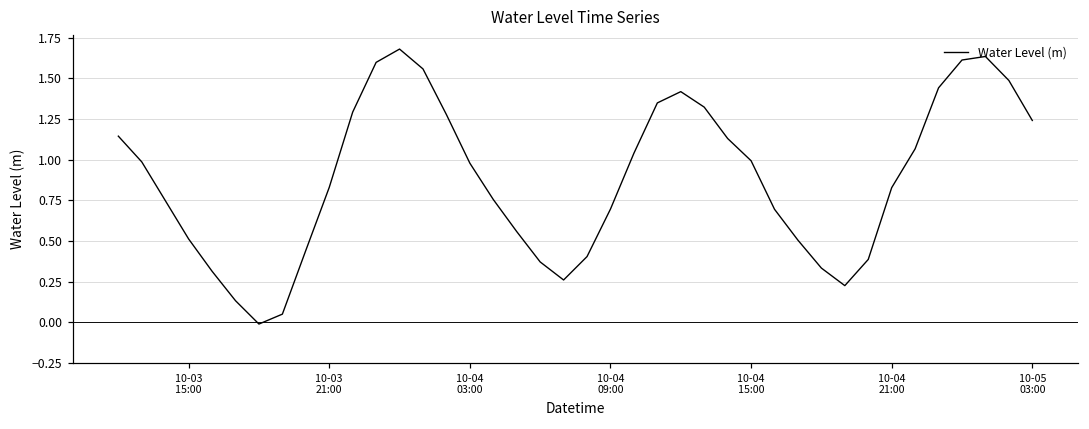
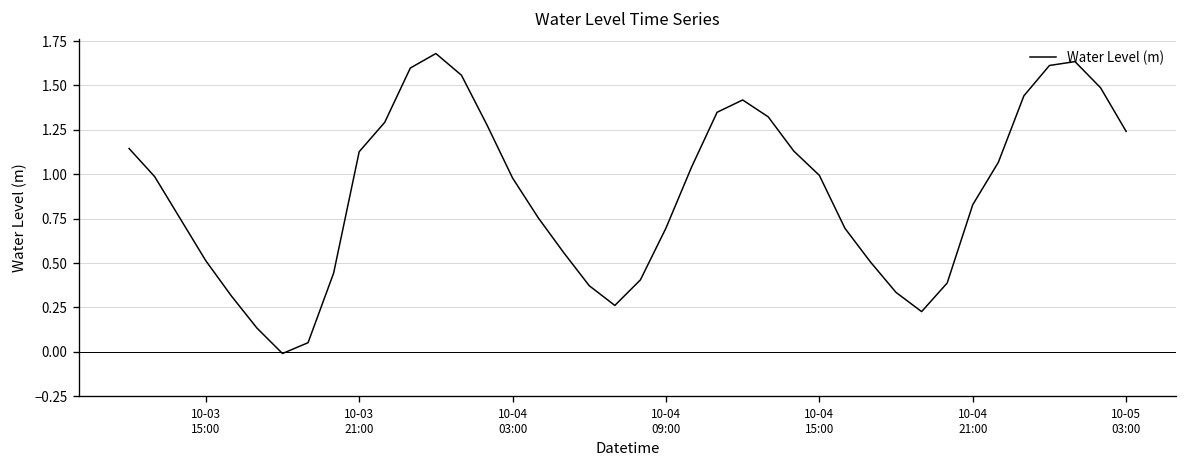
10-03 21:00: 0.83 -> 1.13
